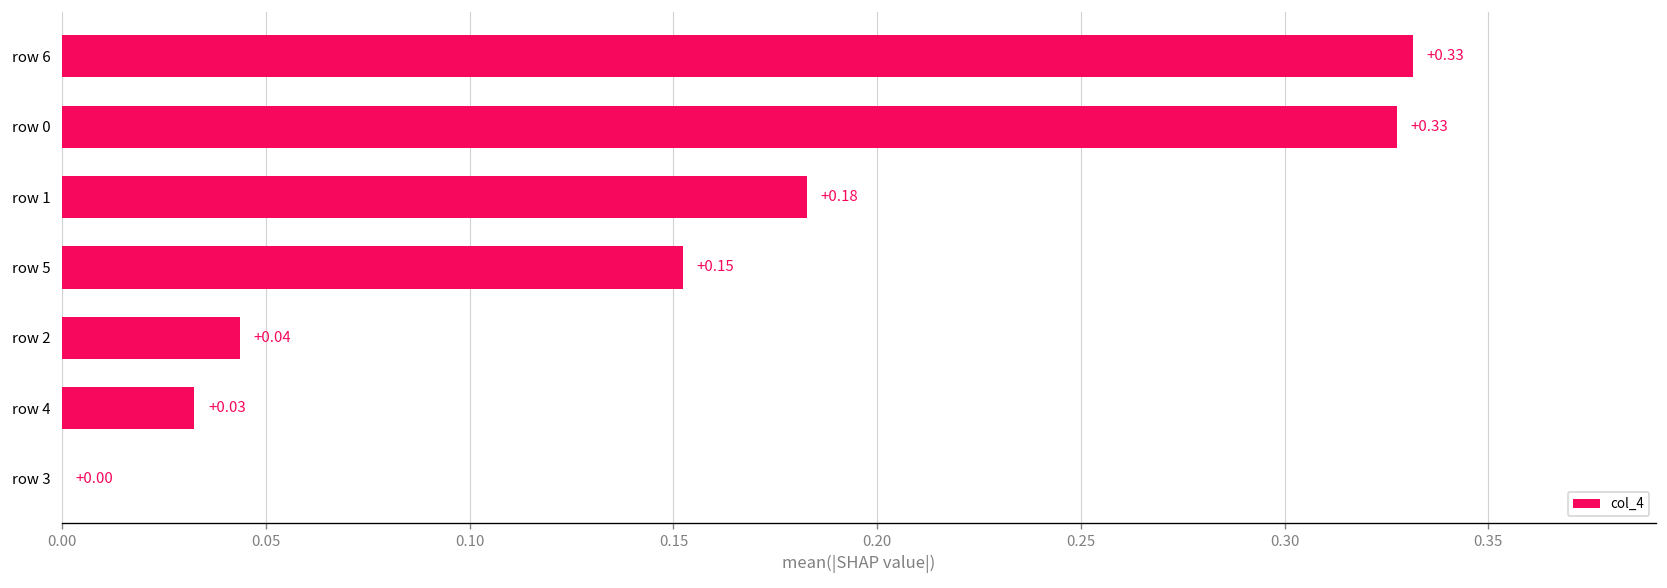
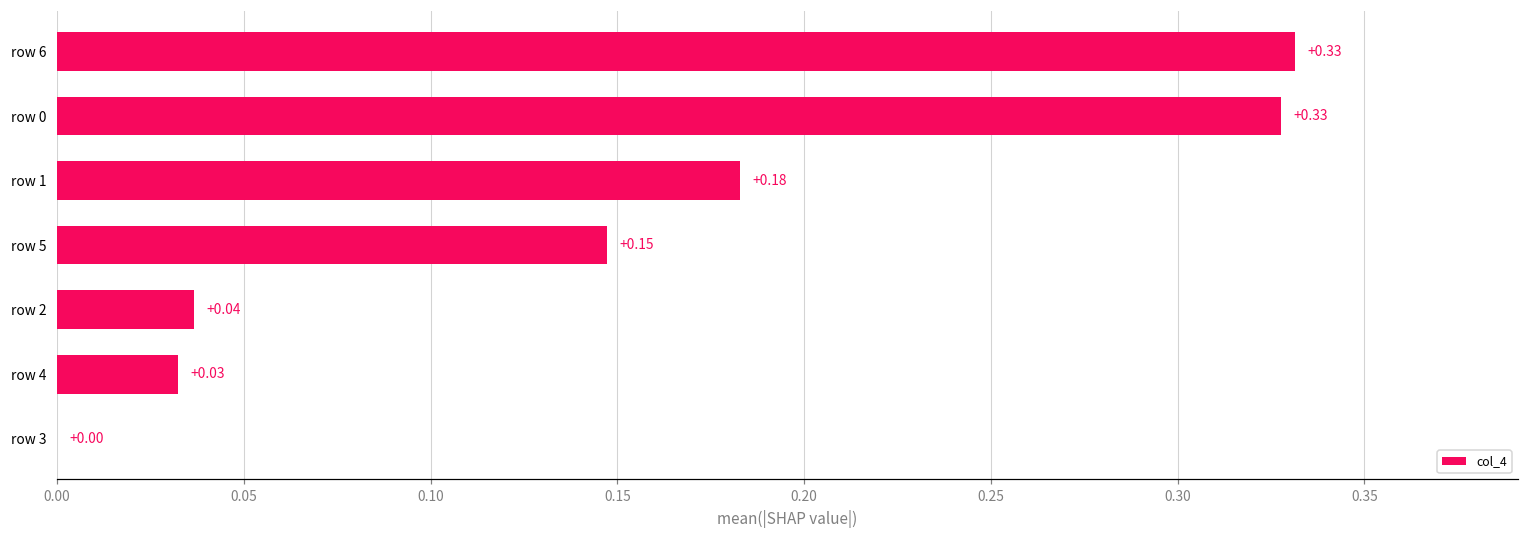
row 5: 0.152 -> 0.147
row 2: 0.044 -> 0.037
